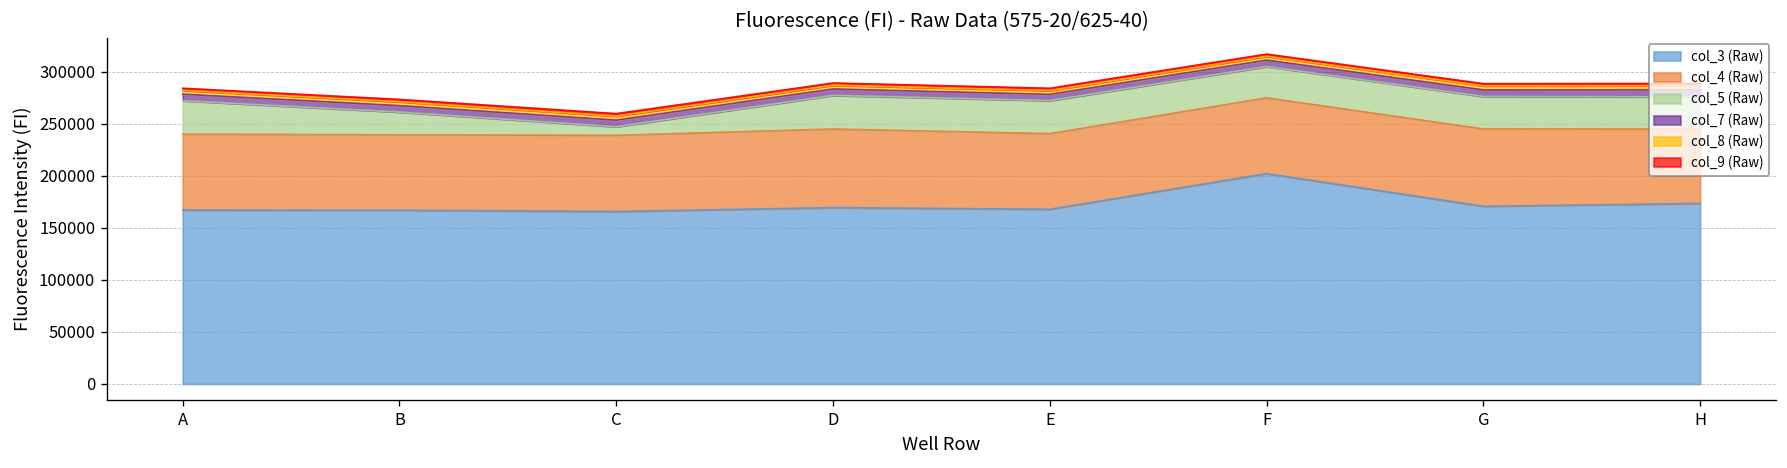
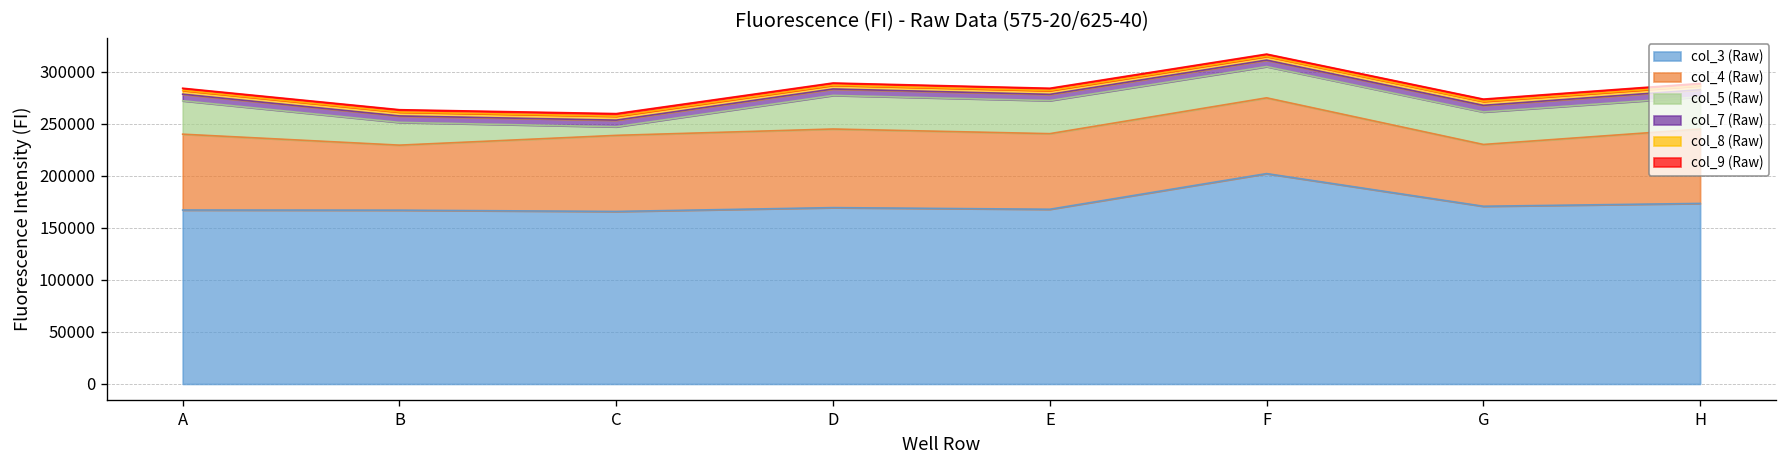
col_4 (Raw), B: 70000 -> 60000
col_4 (Raw), G: 70000 -> 60000
